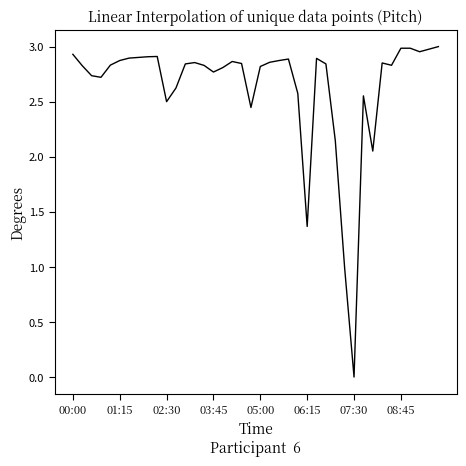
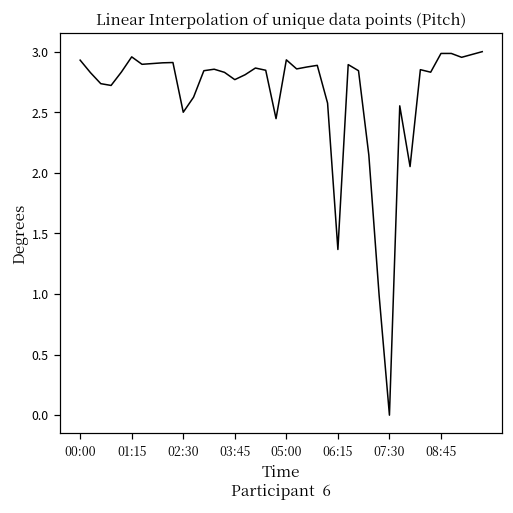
01:15: 2.87 -> 2.96
05:00: 2.82 -> 2.93
